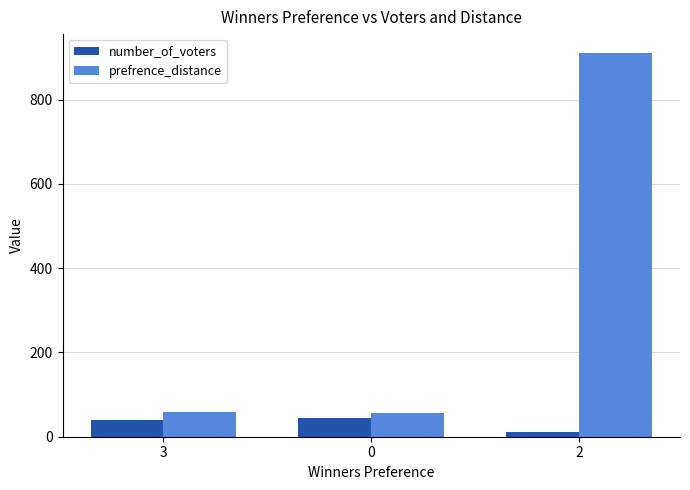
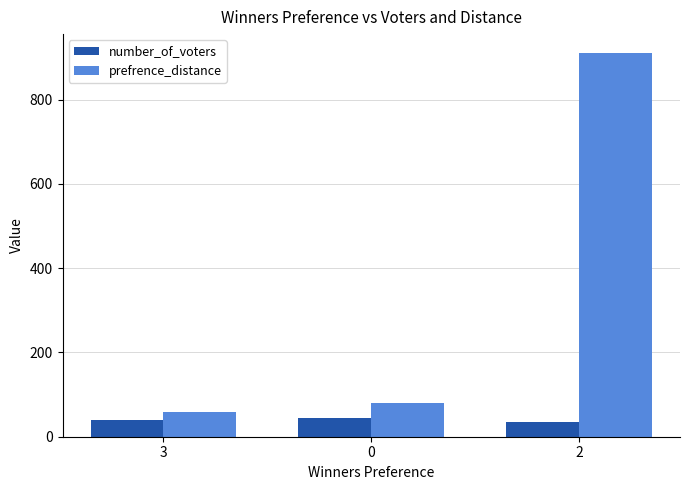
prefrence_distance, 0: 60 -> 80
number_of_voters, 2: 10 -> 40
